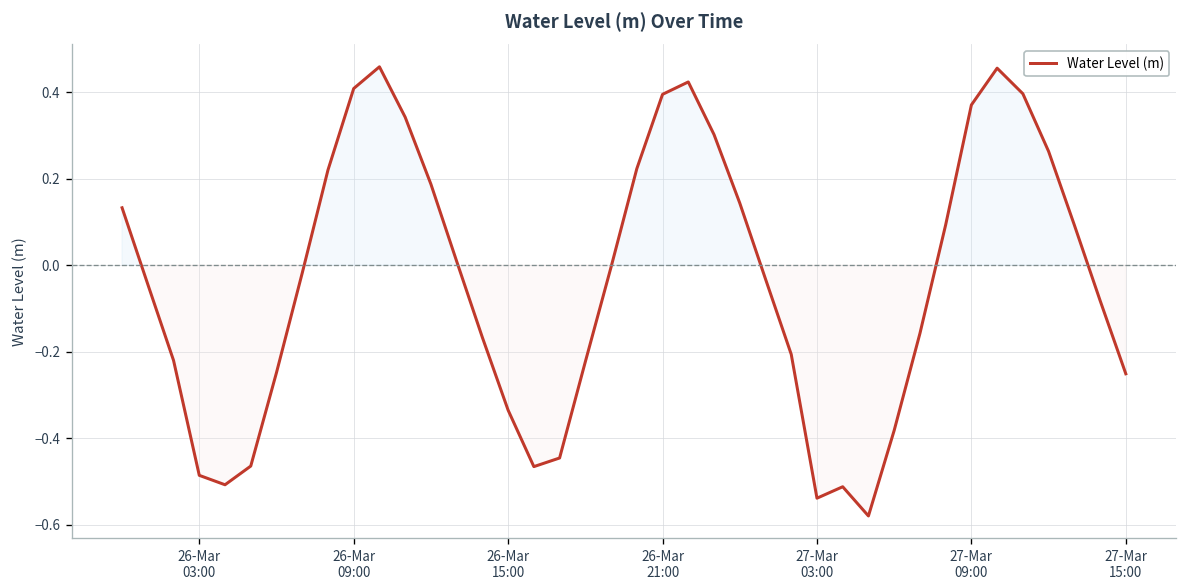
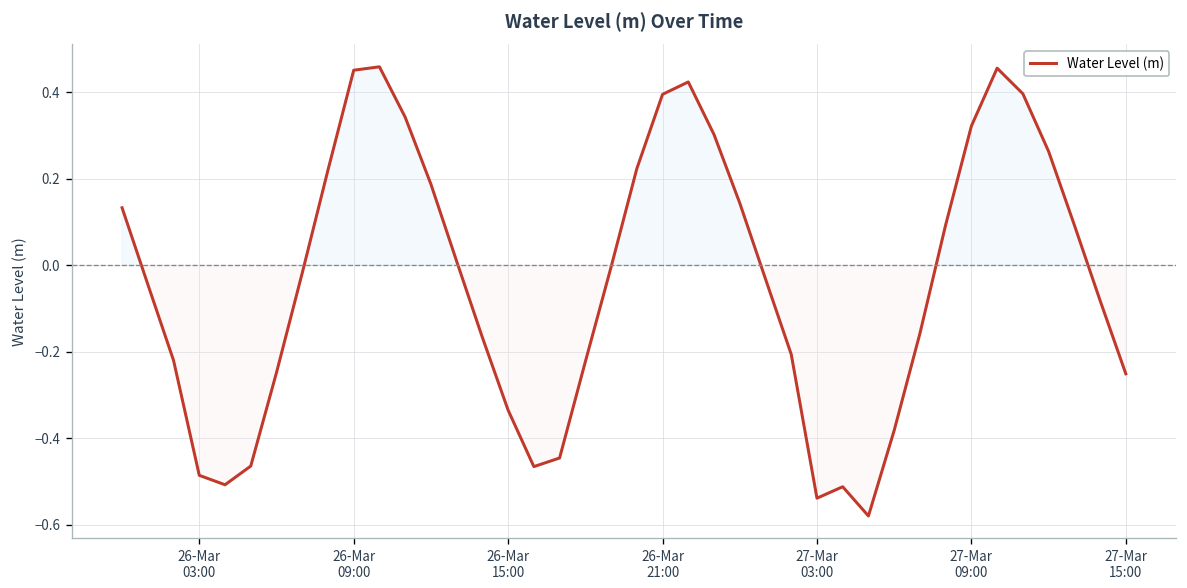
26-Mar 09:00: 0.41 -> 0.45
27-Mar 09:00: 0.37 -> 0.32
